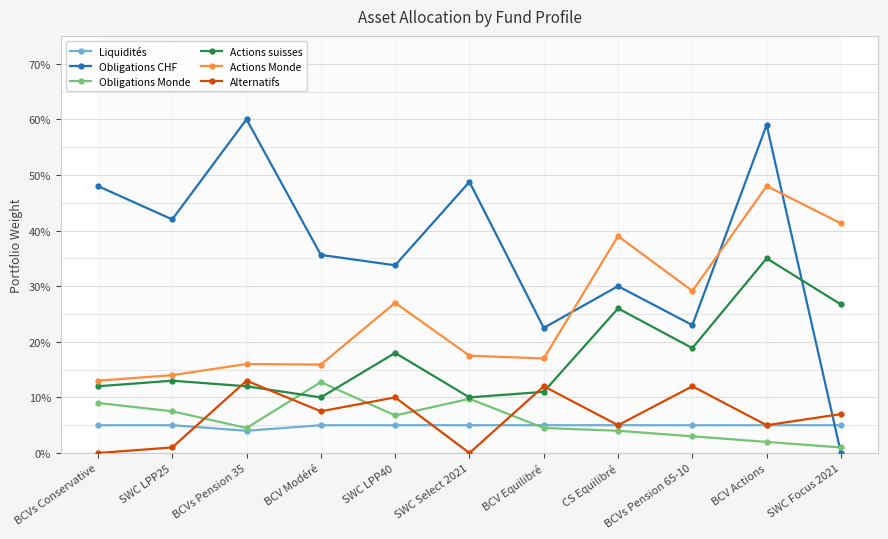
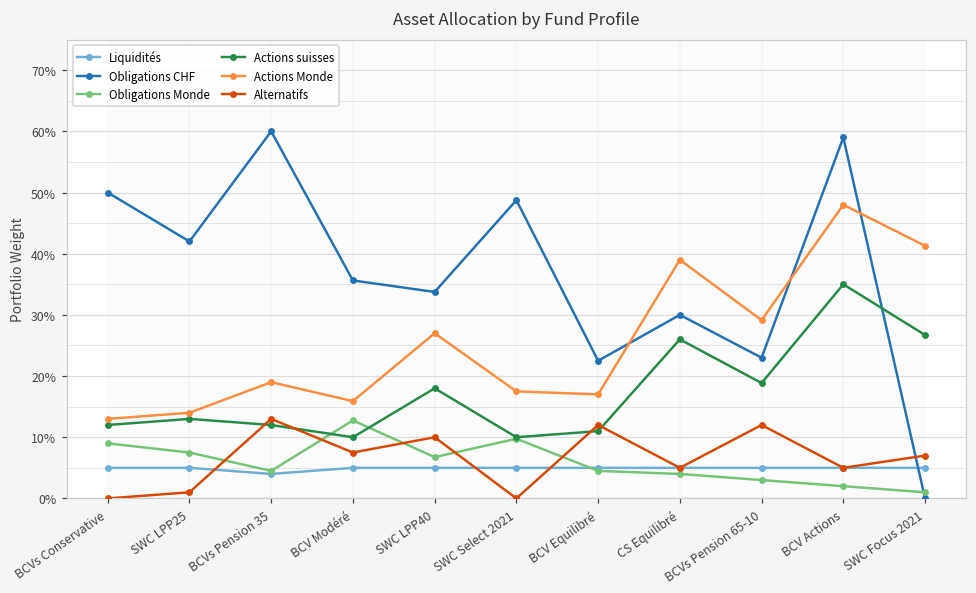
Obligations CHF, BCVs Conservative: 48% -> 50%
Actions Monde, BCVs Pension 35: 16% -> 19%
